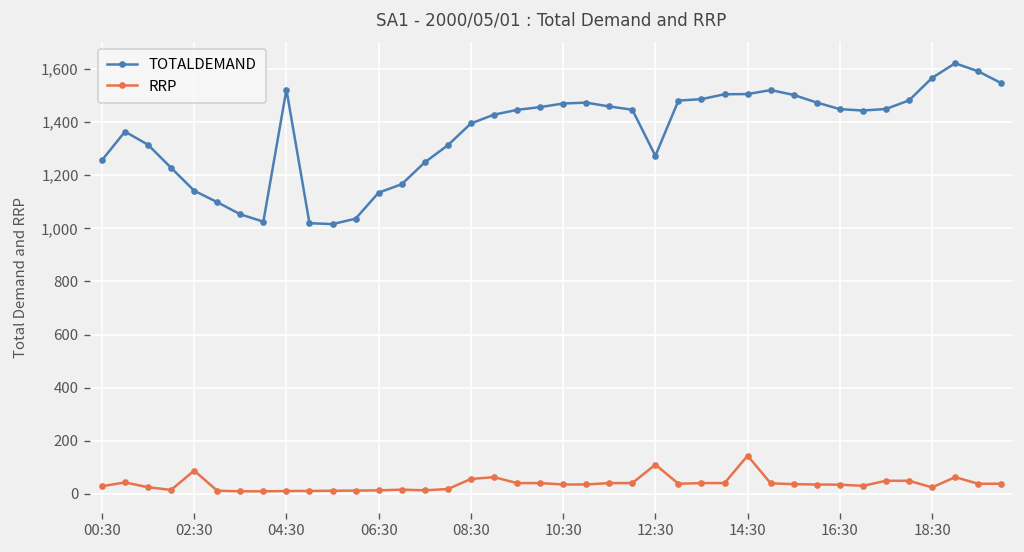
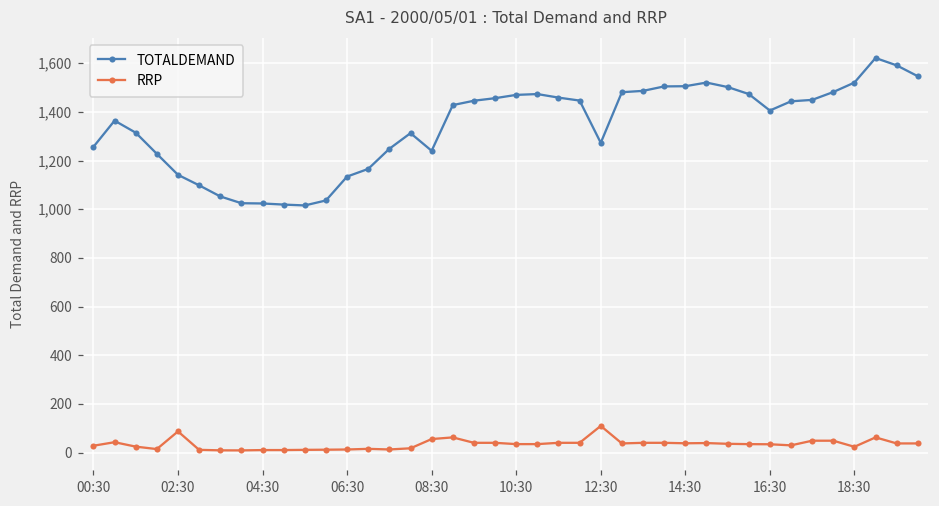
TOTALDEMAND, 04:30: 1,520 -> 1,020
TOTALDEMAND, 08:30: 1,390 -> 1,240
RRP, 14:30: 140 -> 40
TOTALDEMAND, 16:30: 1,450 -> 1,410
TOTALDEMAND, 18:30: 1,570 -> 1,520
